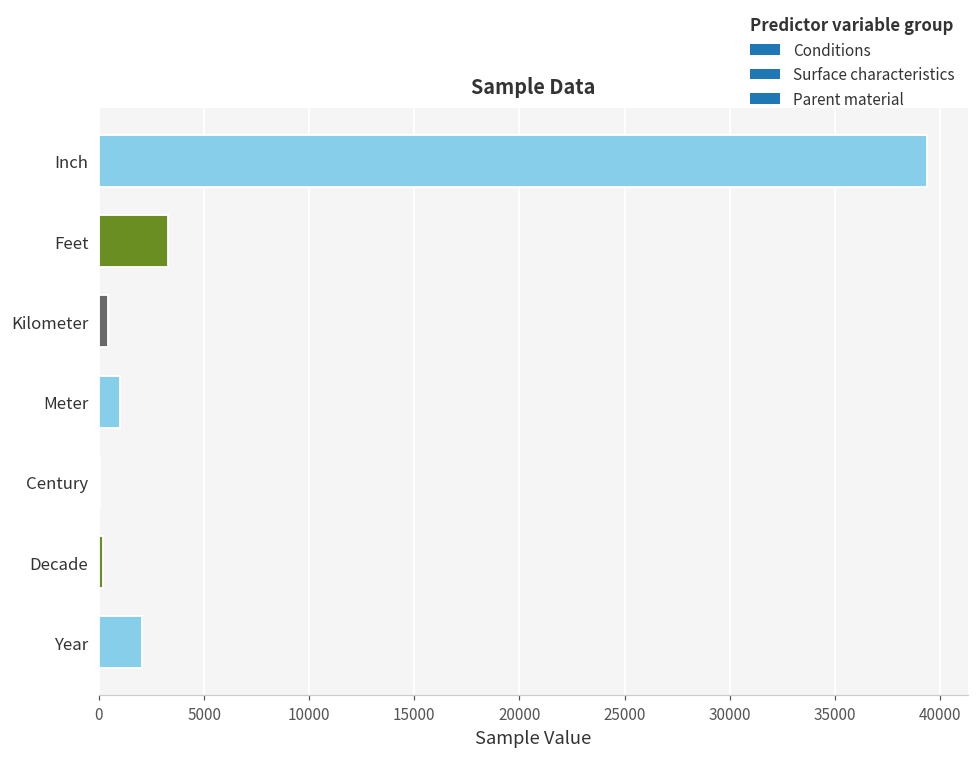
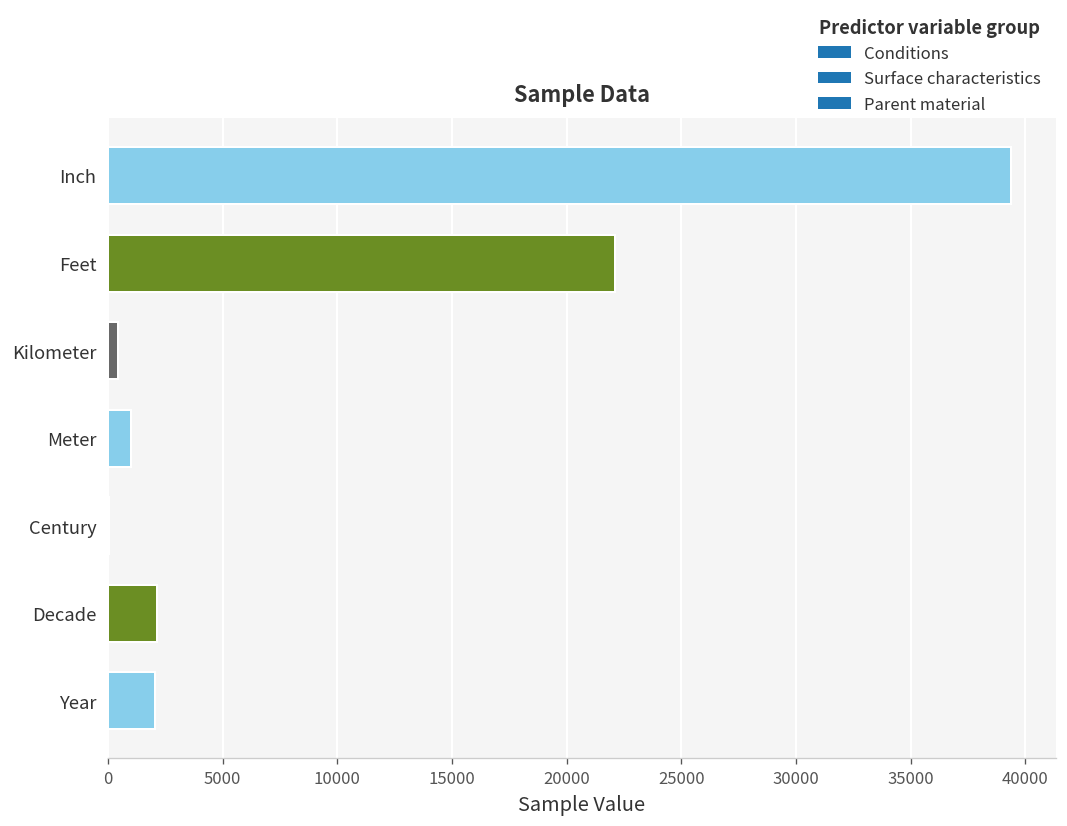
Feet: 3300 -> 22100
Decade: 200 -> 2100
